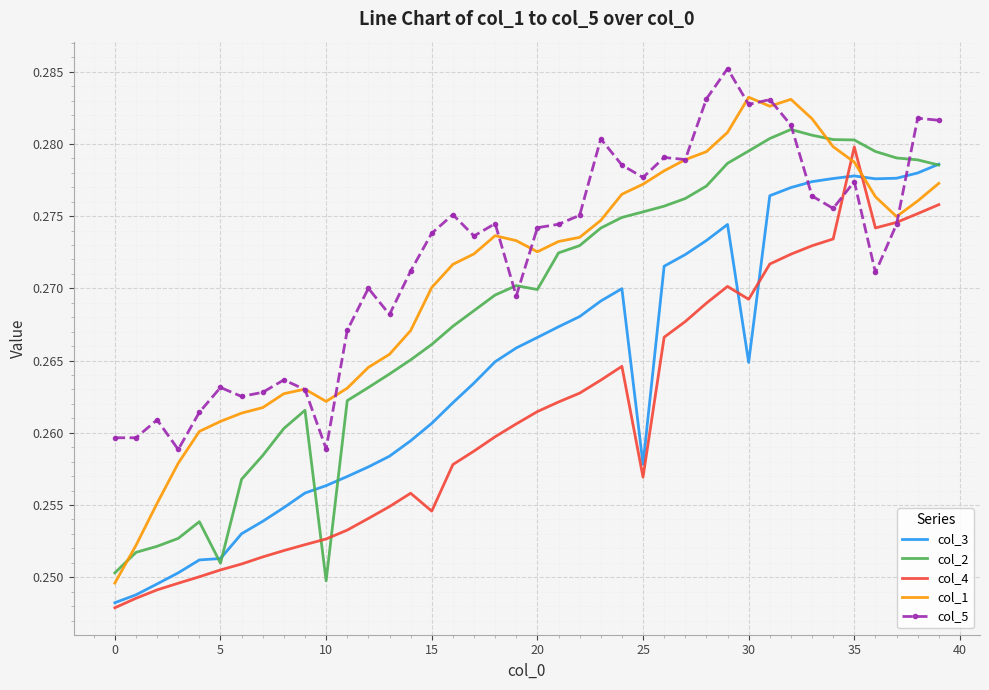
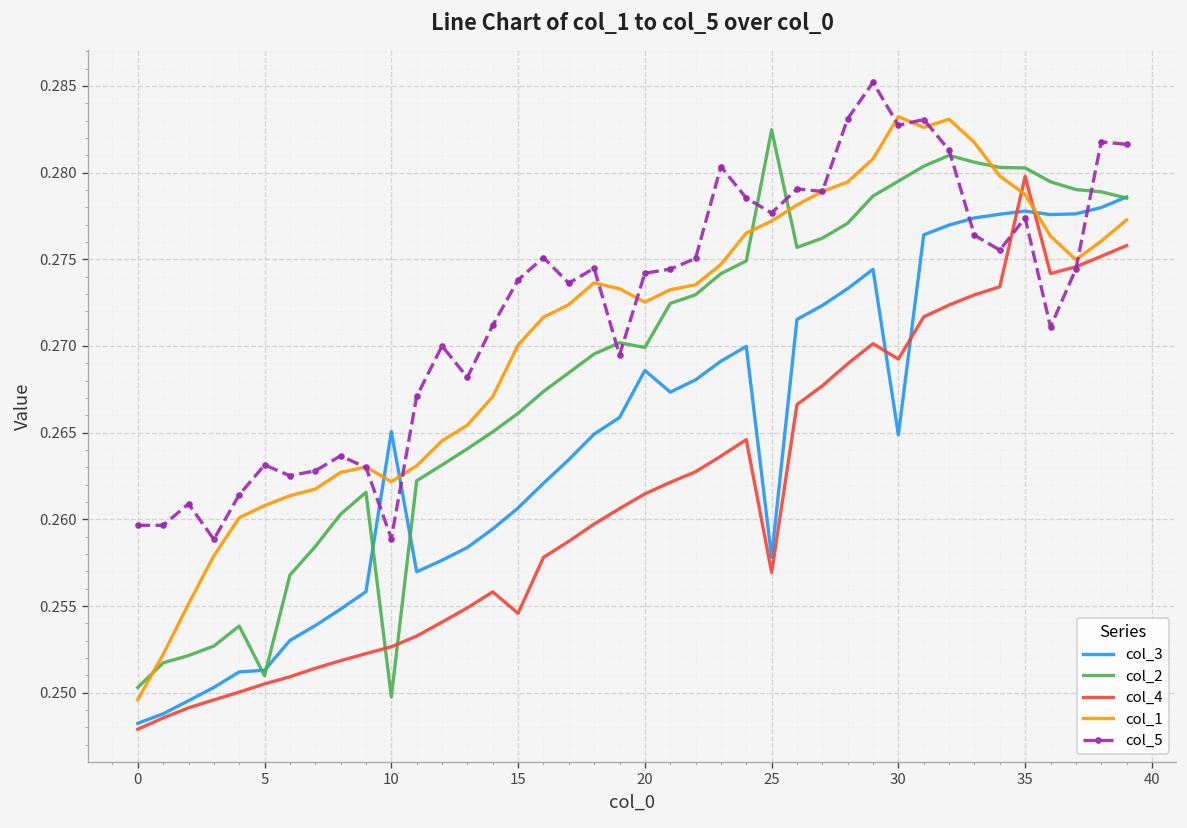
col_3, 10: 0.2563 -> 0.2651
col_3, 20: 0.2666 -> 0.2686
col_2, 25: 0.2753 -> 0.2825
